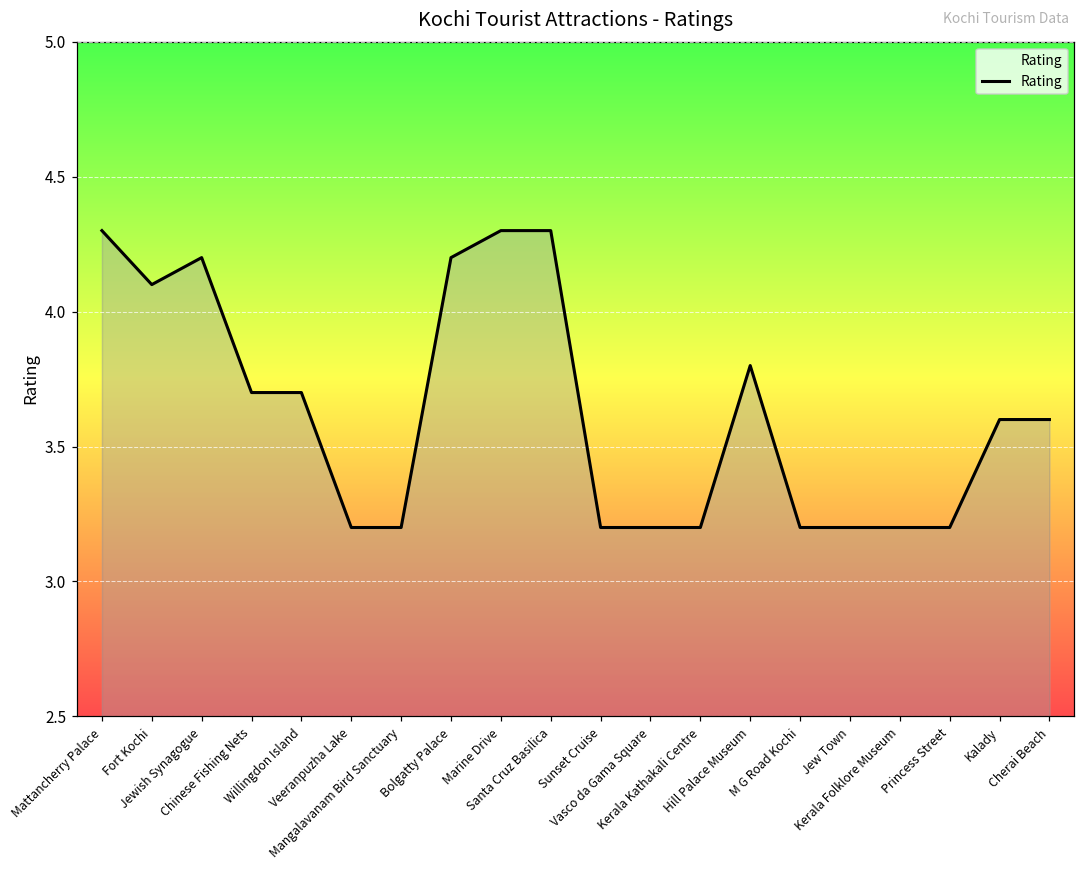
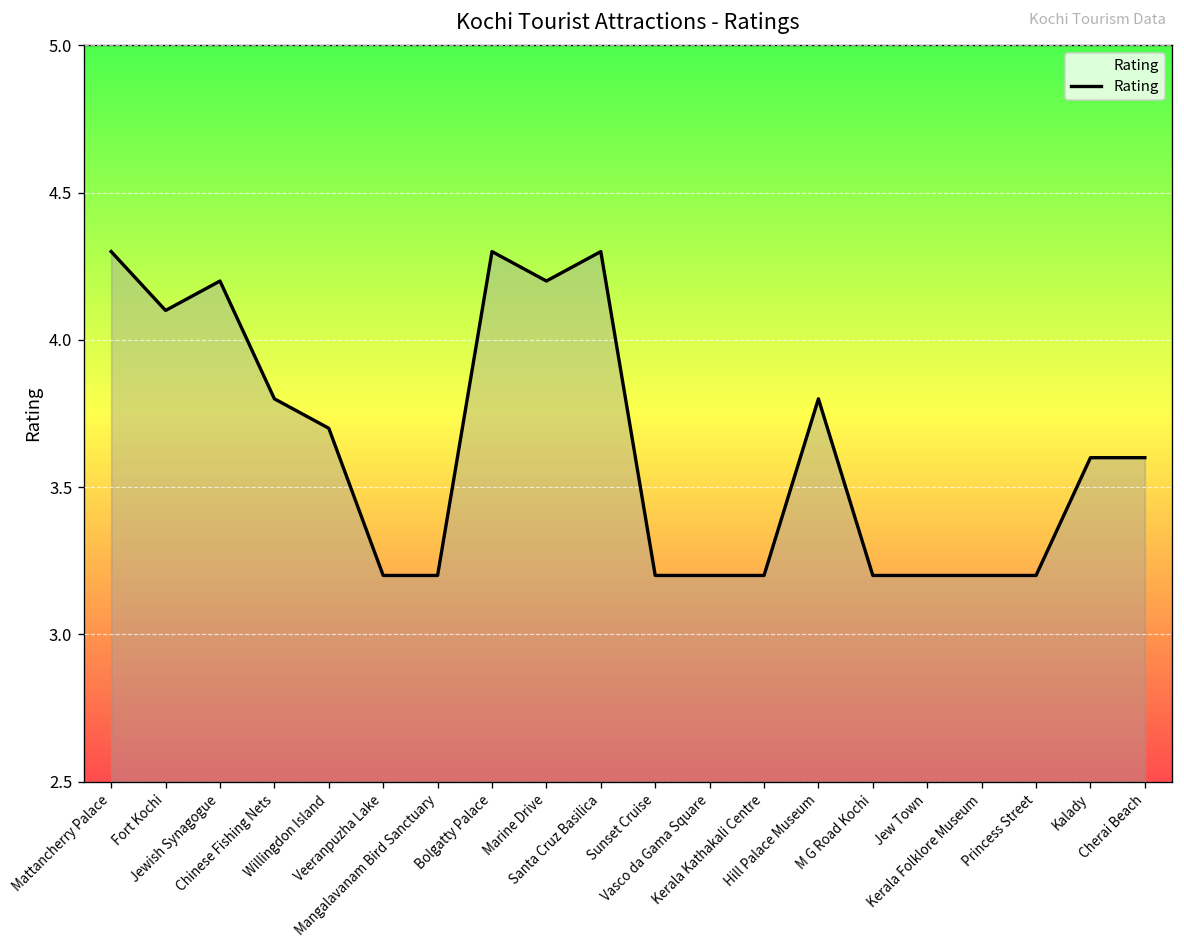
Chinese Fishing Nets: 3.7 -> 3.8
Bolgatty Palace: 4.2 -> 4.3
Marine Drive: 4.3 -> 4.2
